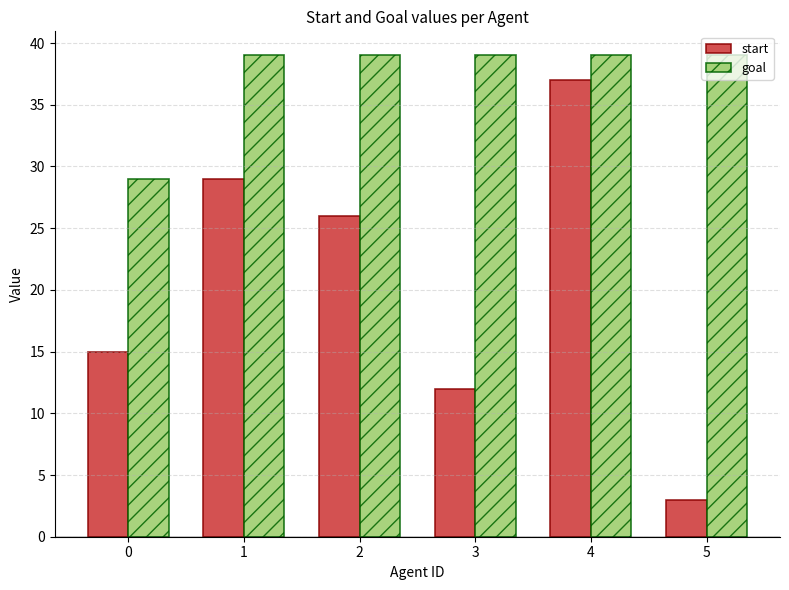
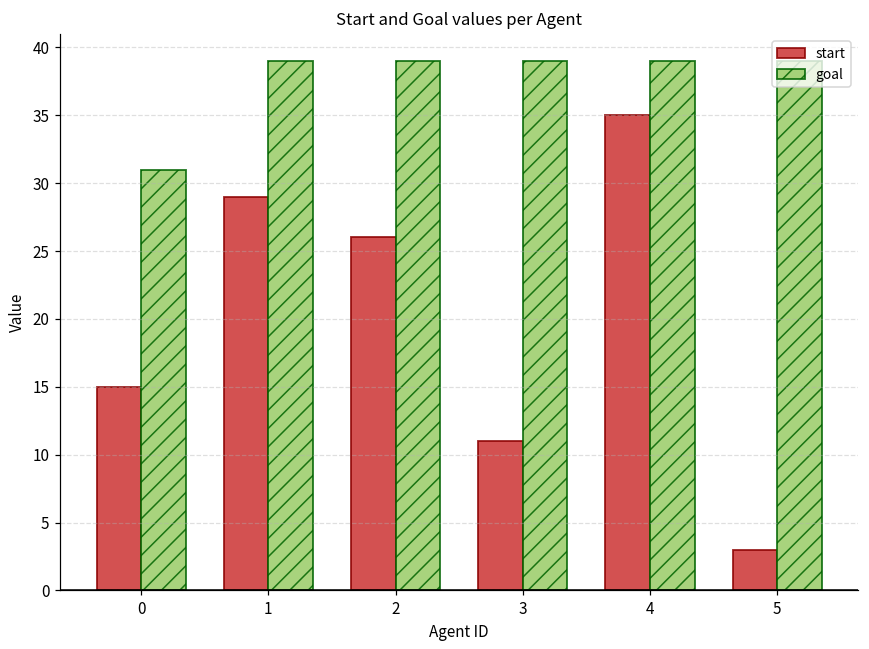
goal, 0: 29 -> 31
start, 3: 12 -> 11
start, 4: 37 -> 35
